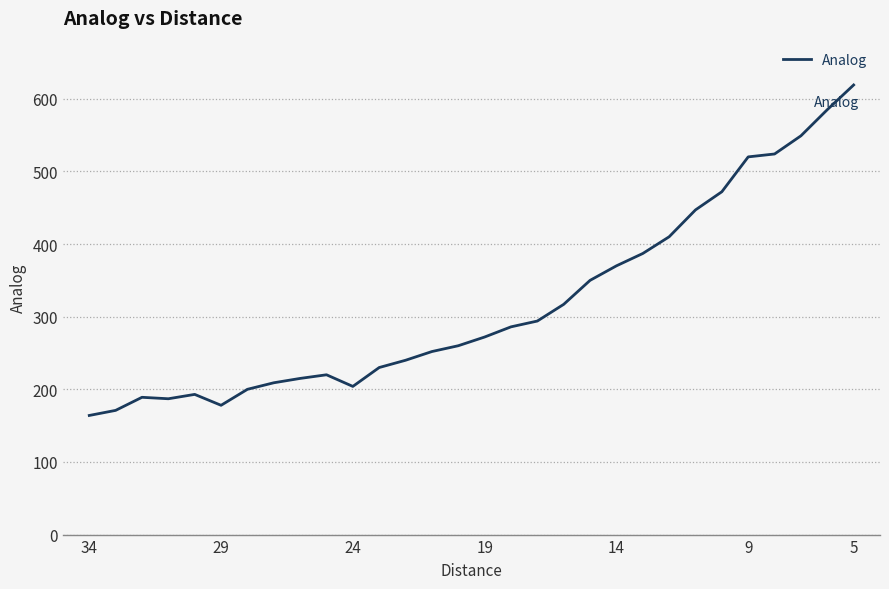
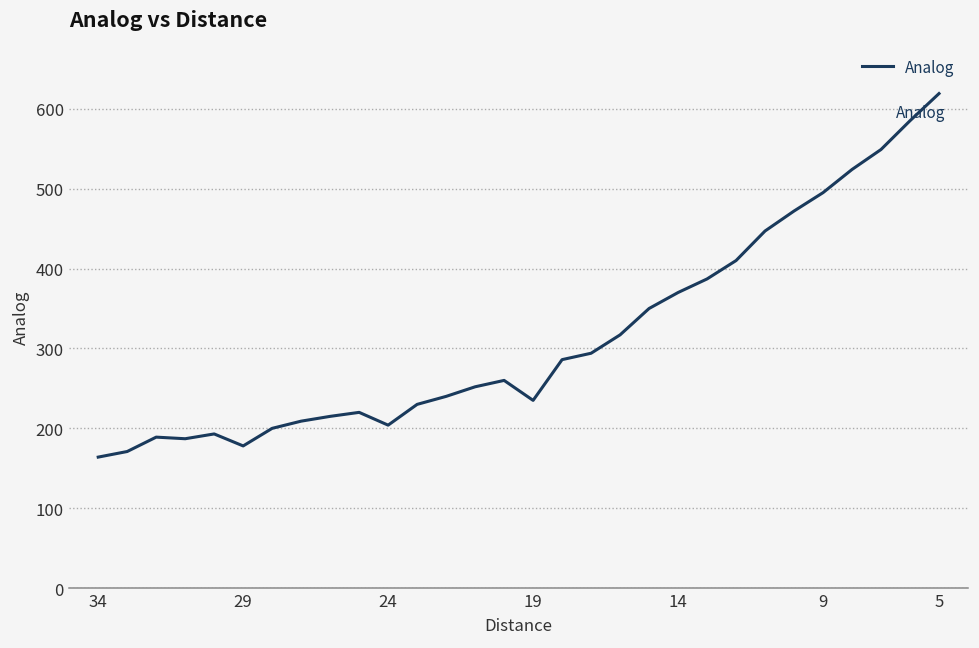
19: 270 -> 240
9: 520 -> 500
